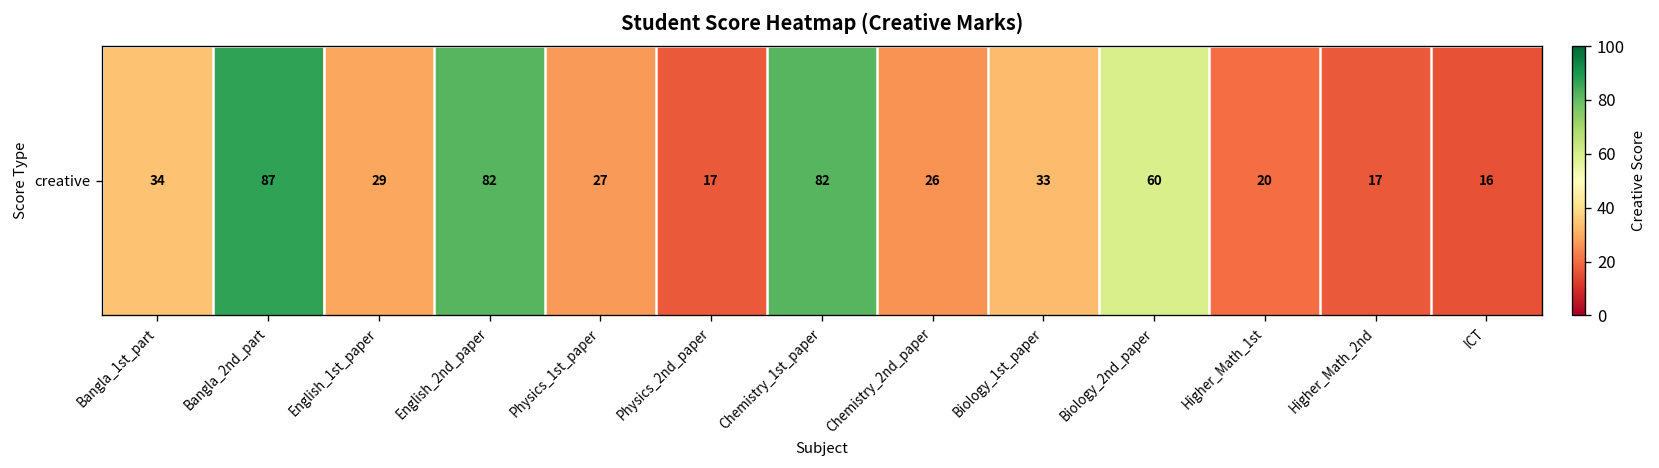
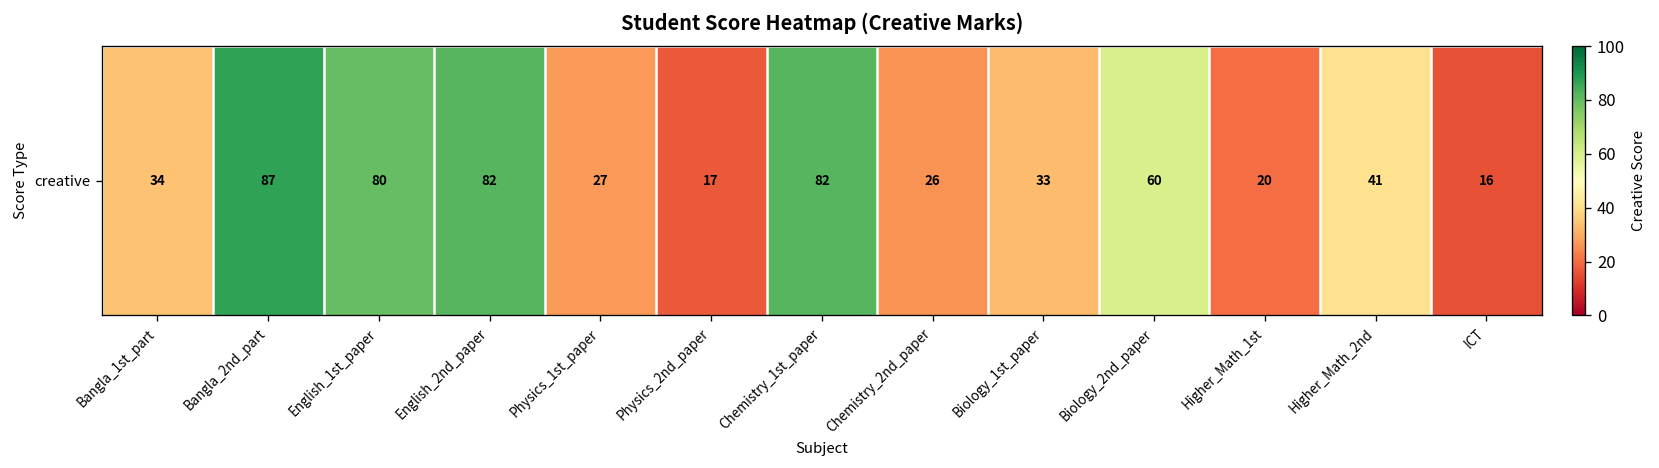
creative, English_1st_paper: 29 -> 80
creative, Higher_Math_2nd: 17 -> 41
